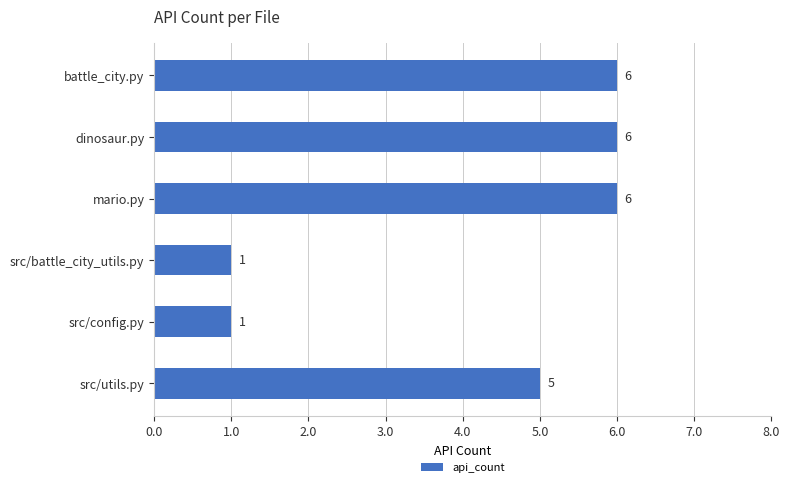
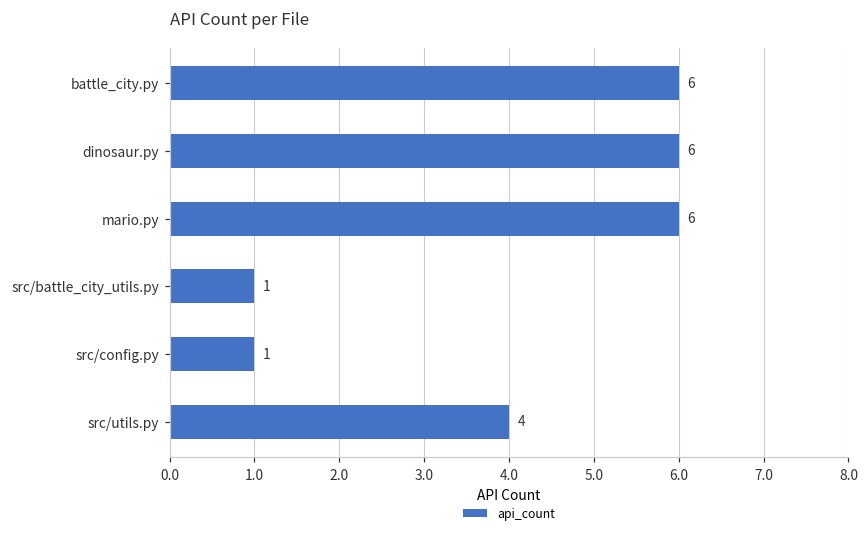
src/utils.py: 5 -> 4
